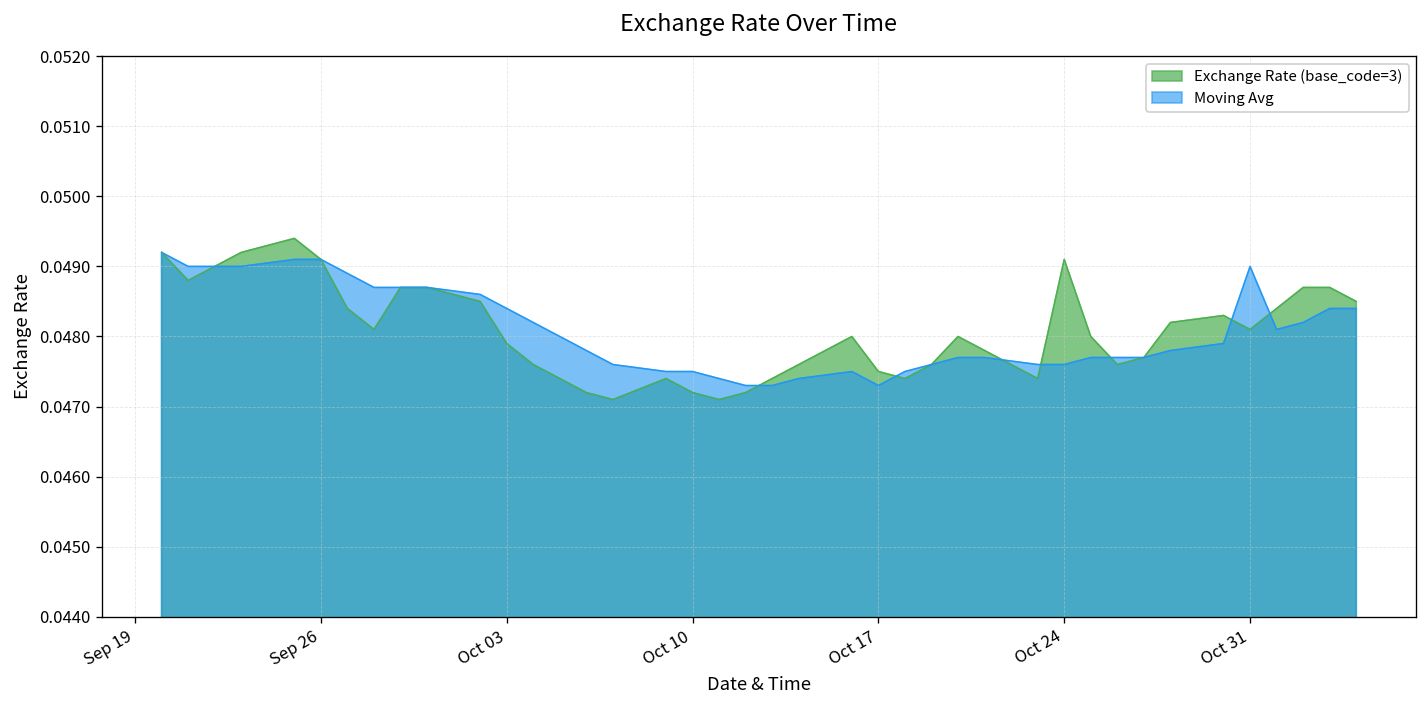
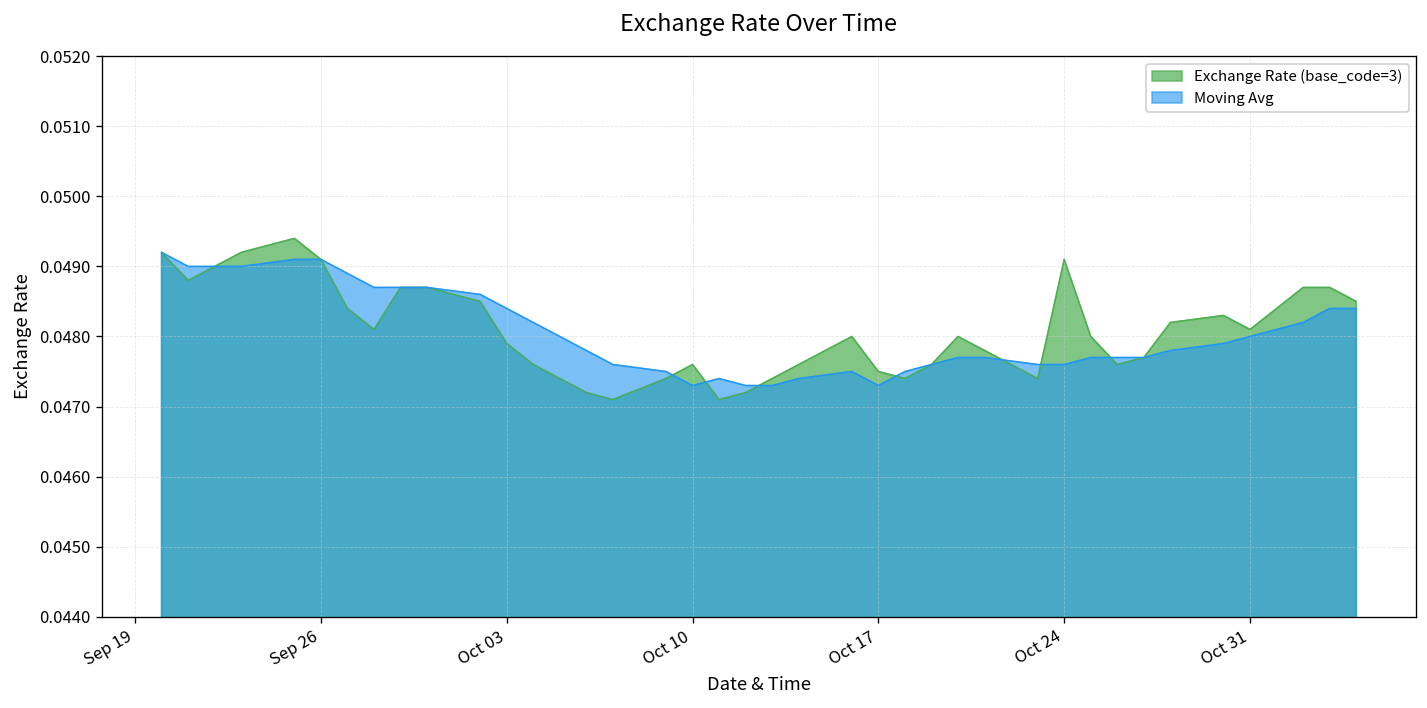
Exchange Rate (base_code=3), Oct 10: 0.0472 -> 0.0476
Moving Avg, Oct 10: 0.0475 -> 0.0473
Moving Avg, Oct 31: 0.049 -> 0.048
